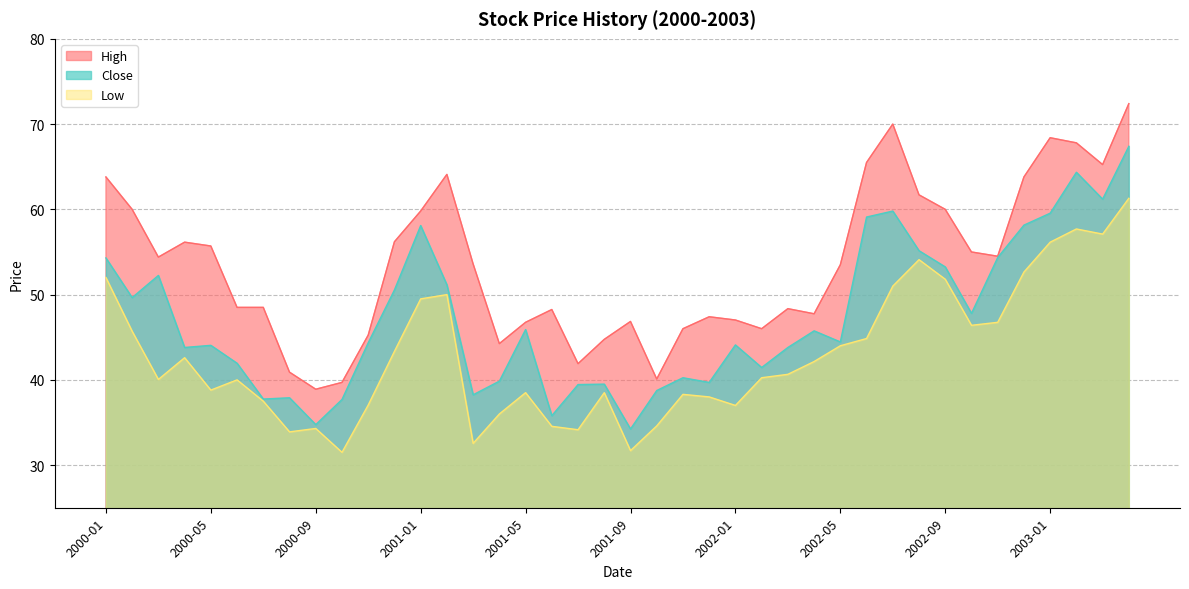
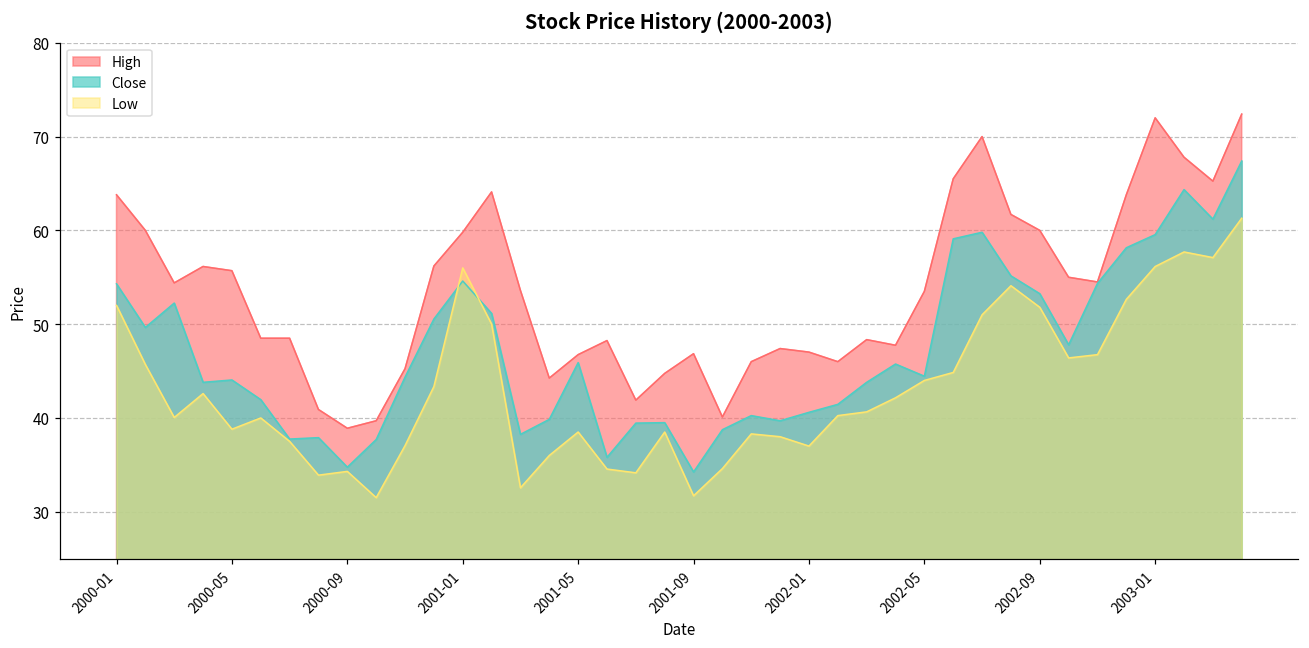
Close, 2001-01: 58 -> 55
Low, 2001-01: 50 -> 56
Close, 2002-01: 44 -> 41
High, 2003-01: 68 -> 72
